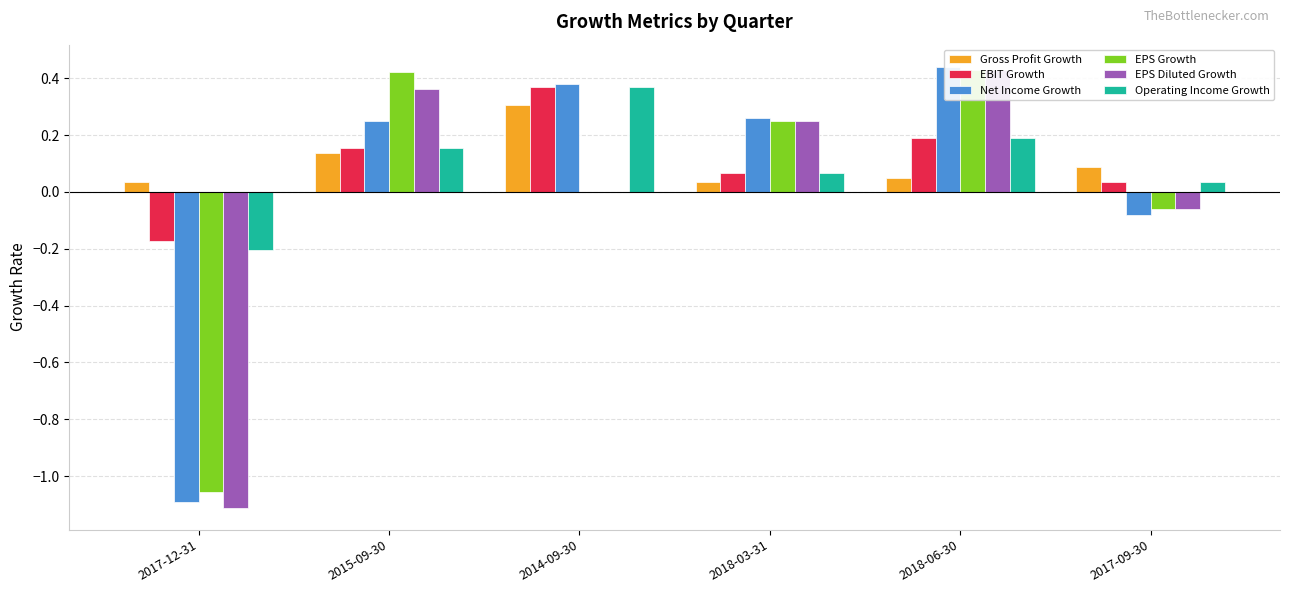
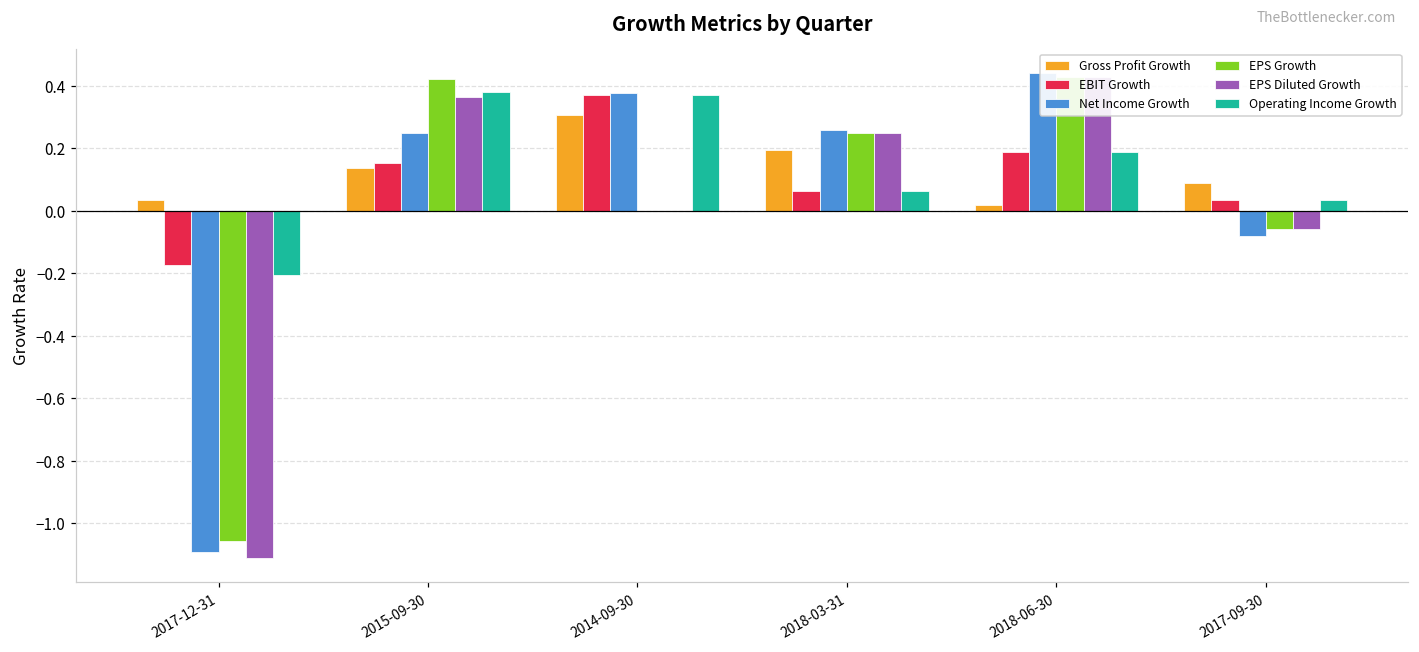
Operating Income Growth, 2015-09-30: 0.15 -> 0.38
Gross Profit Growth, 2018-03-31: 0.04 -> 0.19
Gross Profit Growth, 2018-06-30: 0.05 -> 0.02
